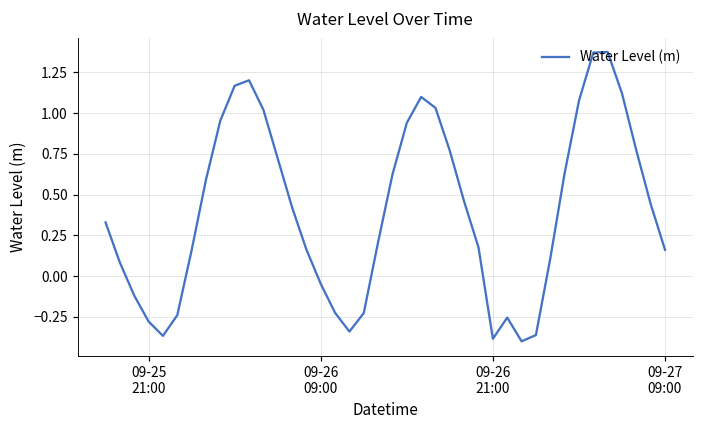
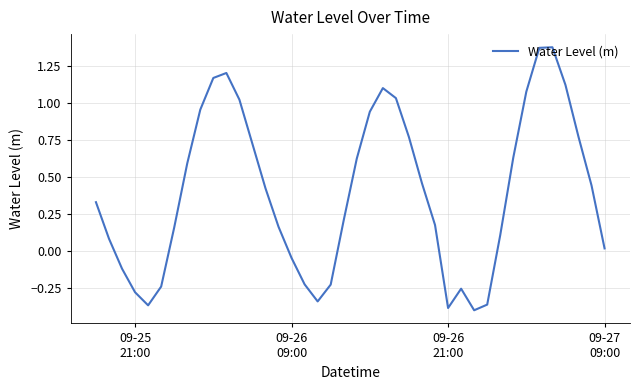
09-27 09:00: 0.16 -> 0.02
